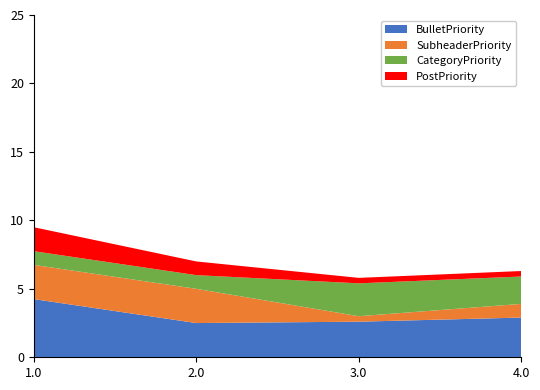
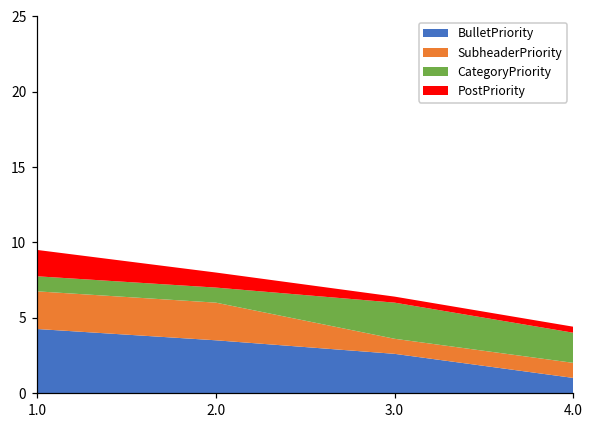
BulletPriority, 2.0: 2.5 -> 3.5
SubheaderPriority, 3.0: 0.4 -> 1.0
BulletPriority, 4.0: 2.9 -> 1.0
